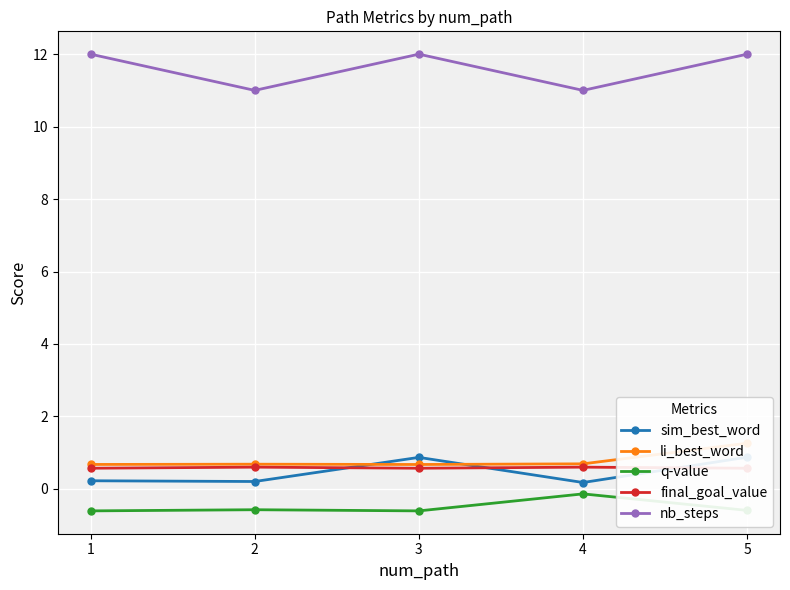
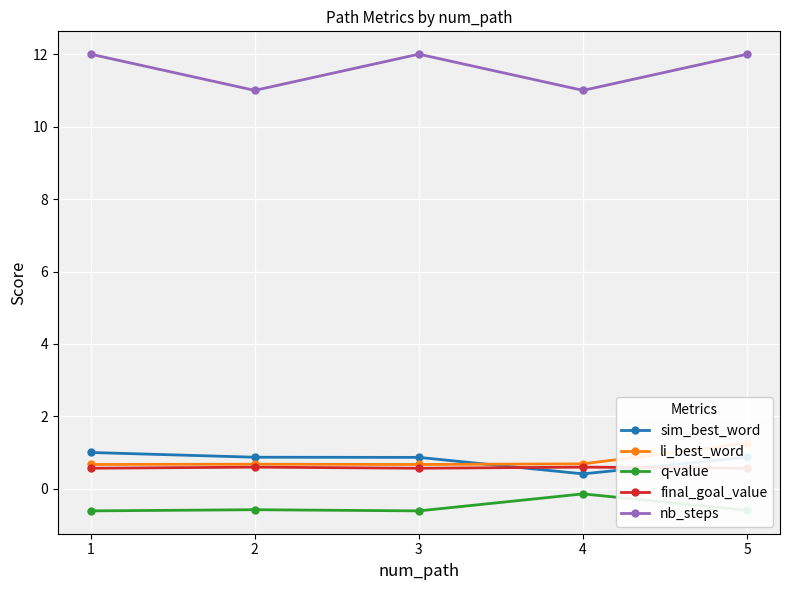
sim_best_word, 1: 0.2 -> 1.0
sim_best_word, 2: 0.2 -> 0.9
sim_best_word, 4: 0.2 -> 0.4
